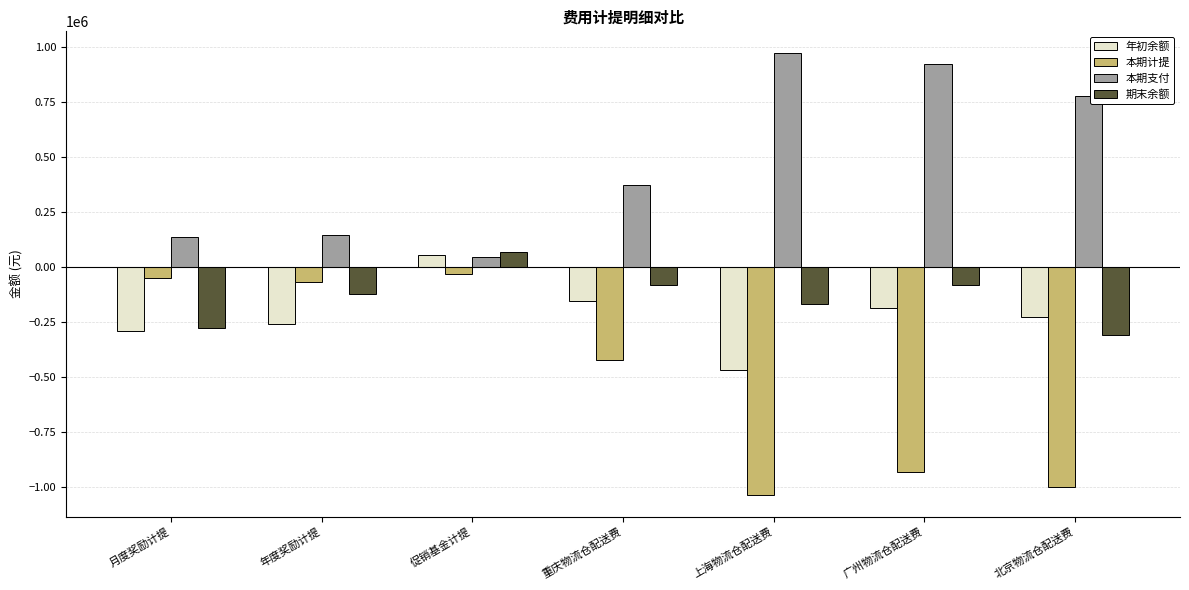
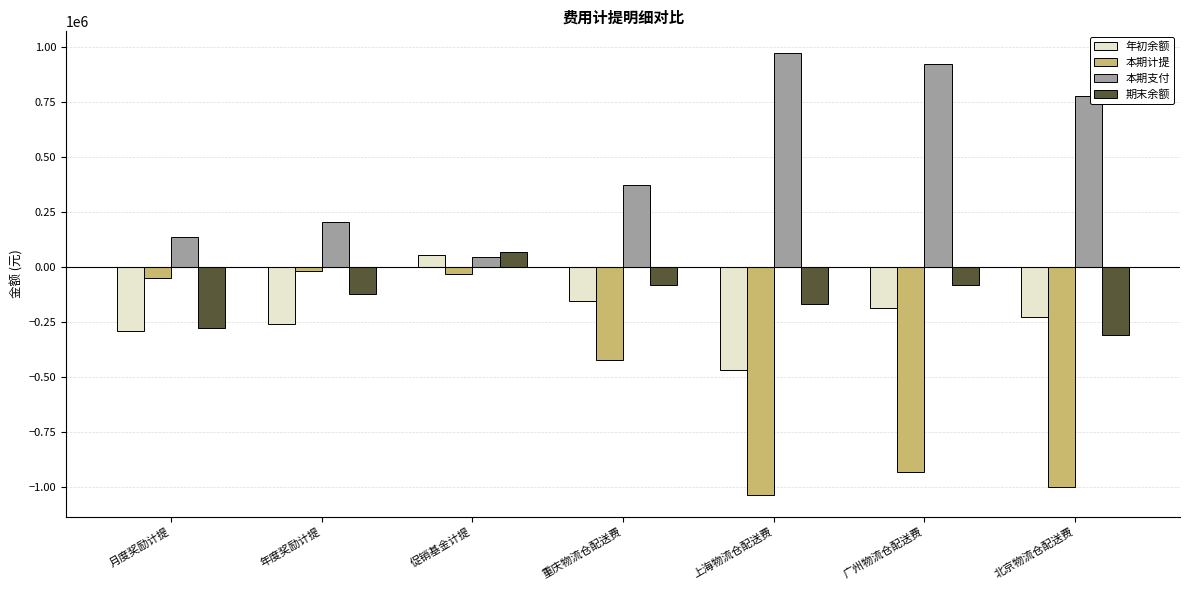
本期计提, 年度奖励计提: -70000 -> -20000
本期支付, 年度奖励计提: 150000 -> 200000
